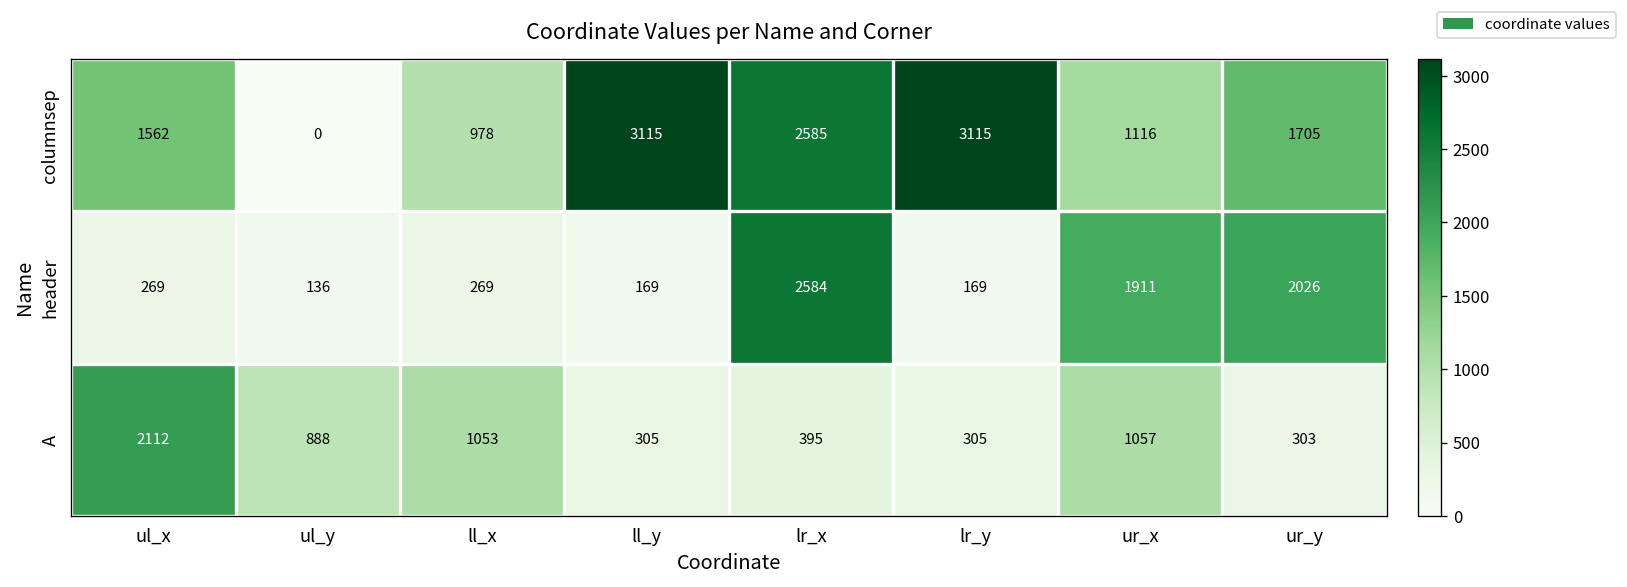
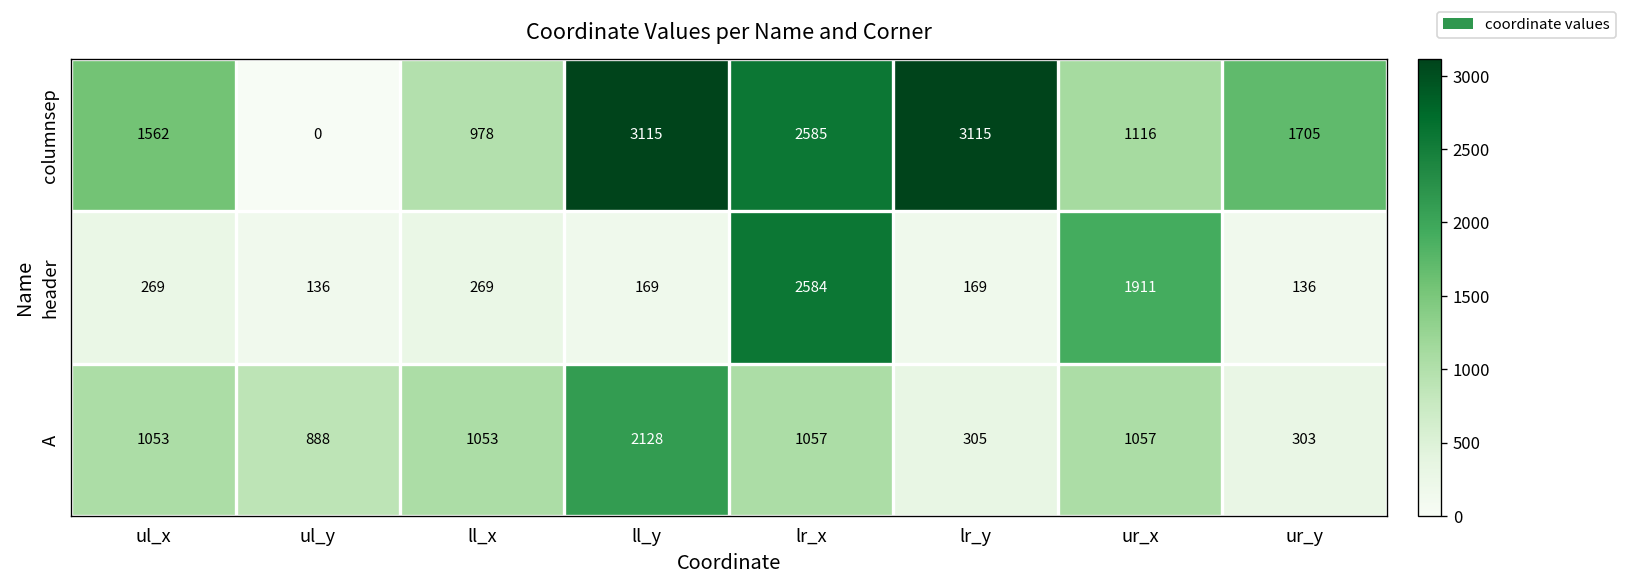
header, ur_y: 2026 -> 136
A, ul_x: 2112 -> 1053
A, ll_y: 305 -> 2128
A, lr_x: 395 -> 1057
